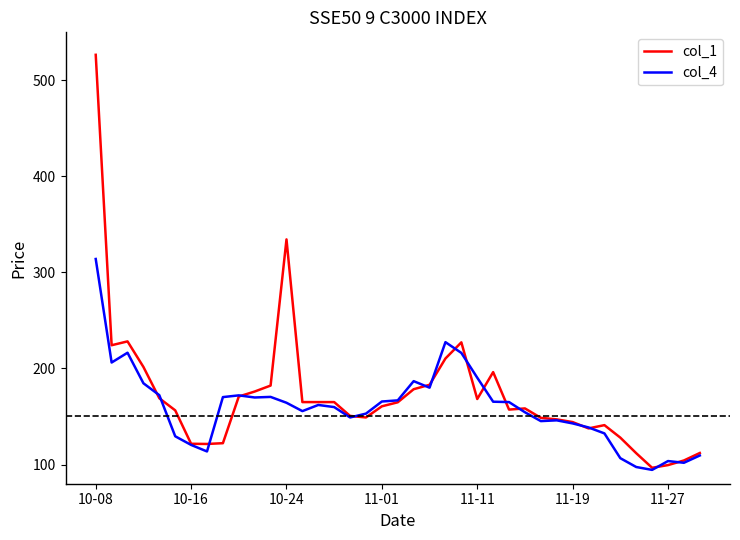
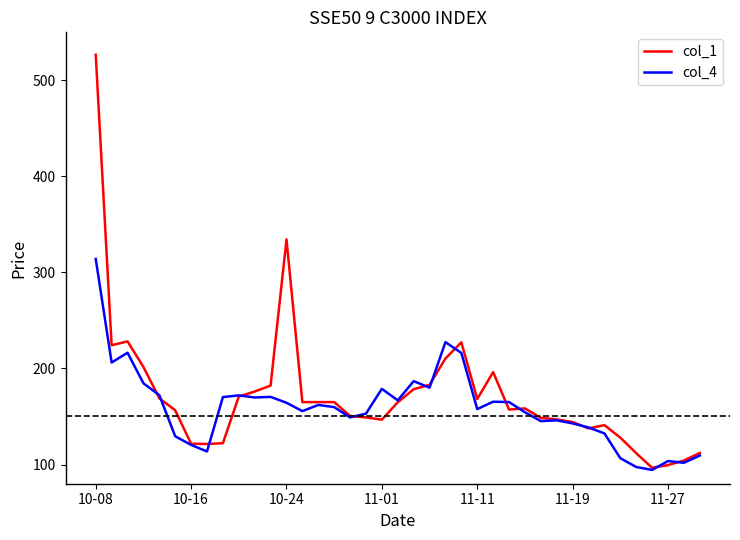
col_1, 11-01: 160 -> 150
col_4, 11-01: 170 -> 180
col_4, 11-11: 190 -> 160
